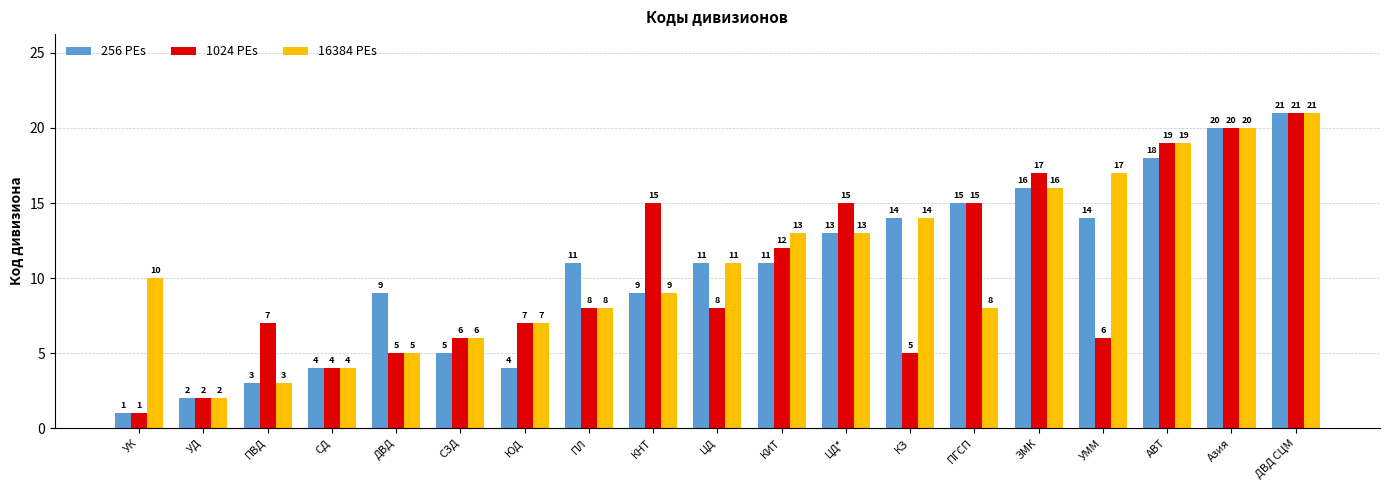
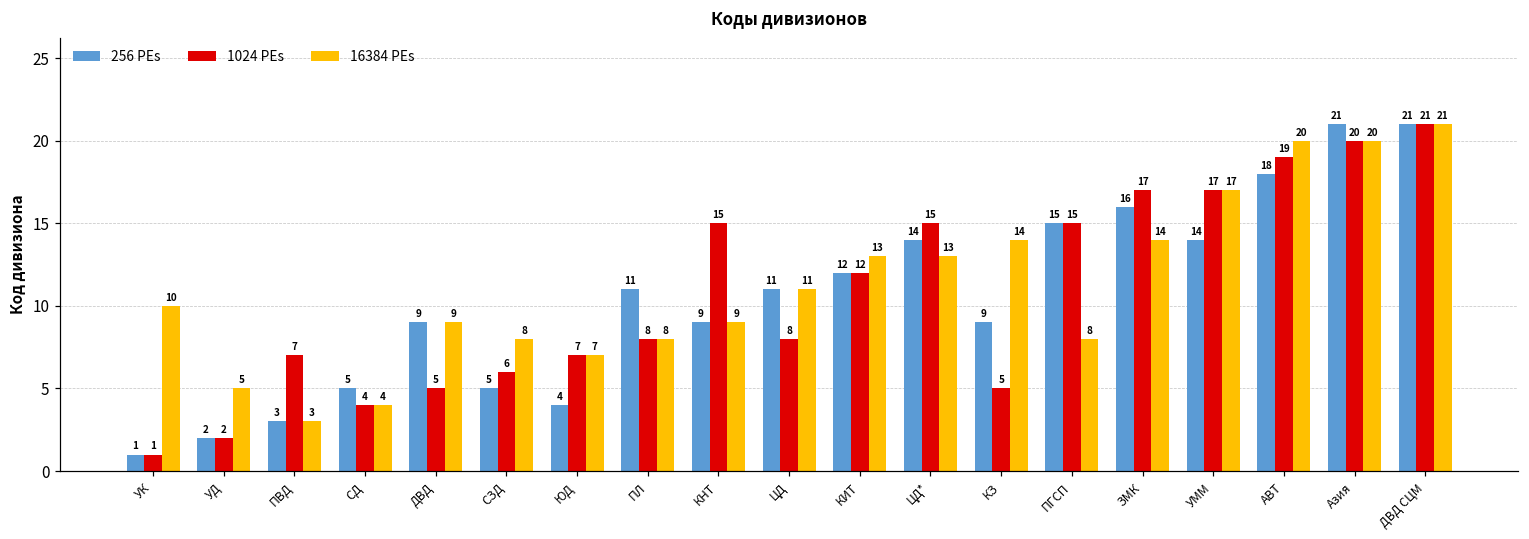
16384 PEs, УД: 2 -> 5
256 PEs, СД: 4 -> 5
16384 PEs, ДВД: 5 -> 9
16384 PEs, СЗД: 6 -> 8
256 PEs, КИТ: 11 -> 12
256 PEs, ЦД*: 13 -> 14
256 PEs, КЗ: 14 -> 9
16384 PEs, ЗМК: 16 -> 14
1024 PEs, УММ: 6 -> 17
16384 PEs, АВТ: 19 -> 20
256 PEs, Азия: 20 -> 21
